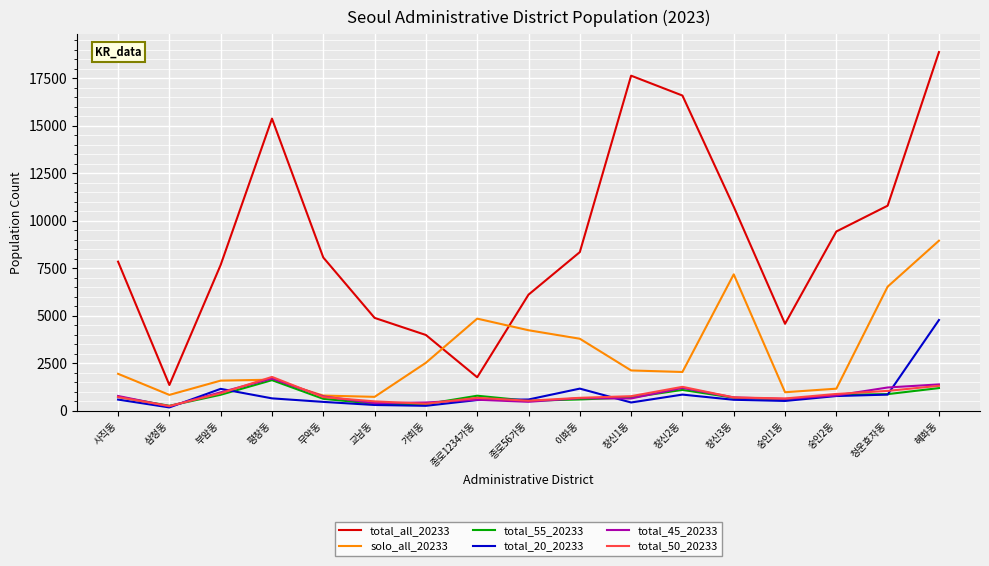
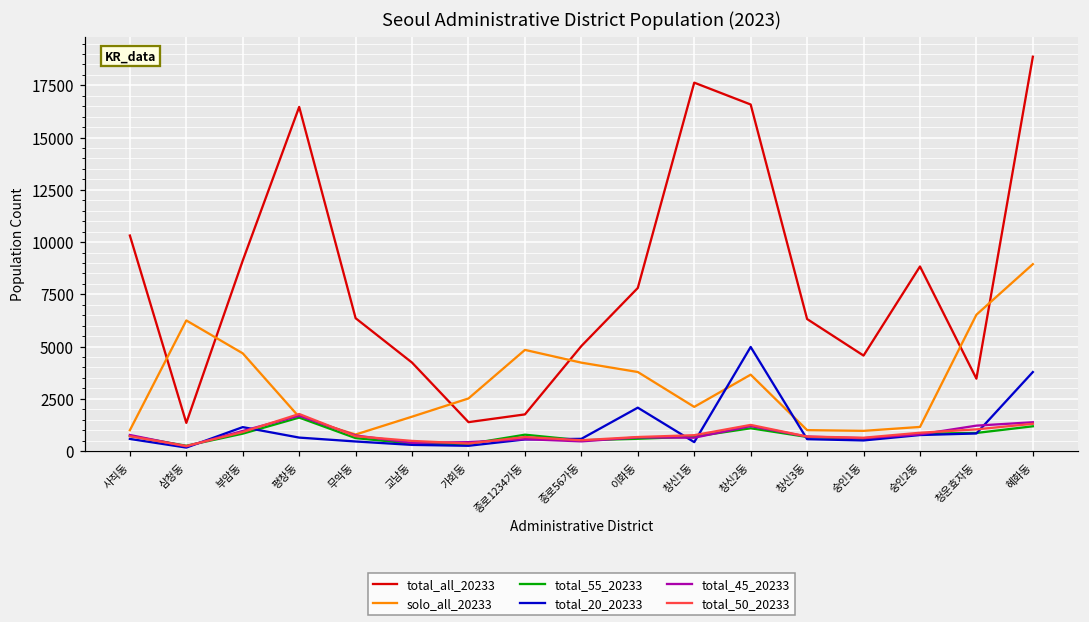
total_all_20233, 사직동: 7800 -> 10300
solo_all_20233, 사직동: 1900 -> 1000
solo_all_20233, 삼청동: 800 -> 6300
total_all_20233, 부암동: 7700 -> 9100
solo_all_20233, 부암동: 1600 -> 4700
total_all_20233, 평창동: 15400 -> 16500
total_all_20233, 무악동: 8100 -> 6400
total_all_20233, 교남동: 4900 -> 4200
solo_all_20233, 교남동: 700 -> 1600
total_all_20233, 가회동: 4000 -> 1400
total_all_20233, 종로56가동: 6100 -> 5000
total_all_20233, 이화동: 8300 -> 7800
total_20_20233, 이화동: 1200 -> 2100
solo_all_20233, 창신2동: 2000 -> 3700
total_20_20233, 창신2동: 800 -> 5000
total_all_20233, 창신3동: 10700 -> 6300
solo_all_20233, 창신3동: 7200 -> 1000
total_all_20233, 숭인2동: 9400 -> 8800
total_all_20233, 청운효자동: 10800 -> 3500
total_20_20233, 혜화동: 4800 -> 3800
